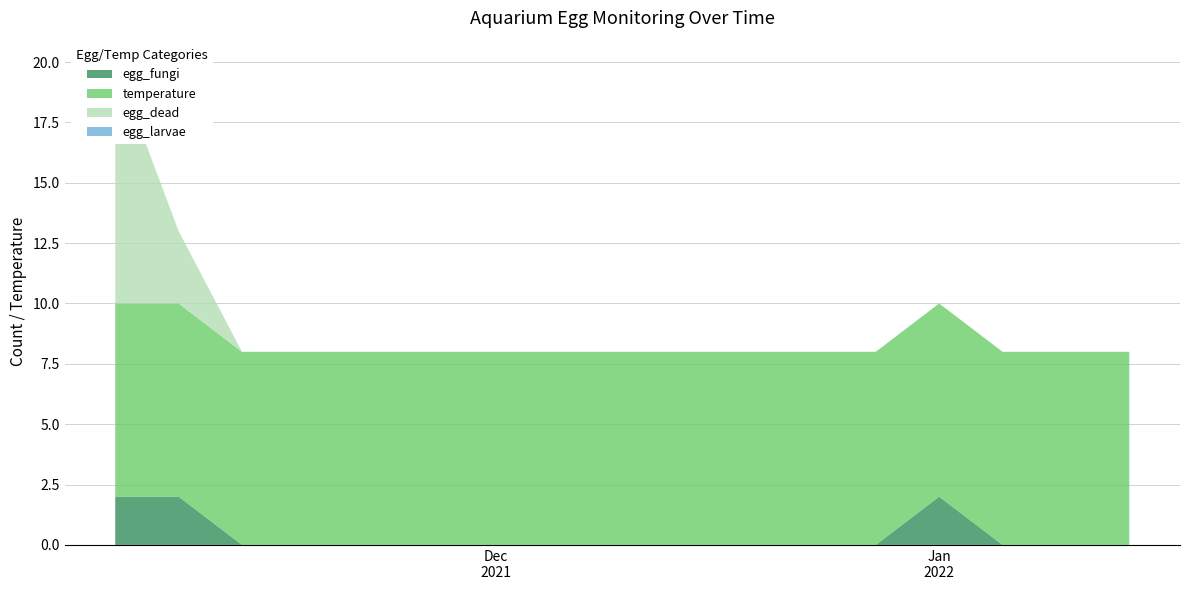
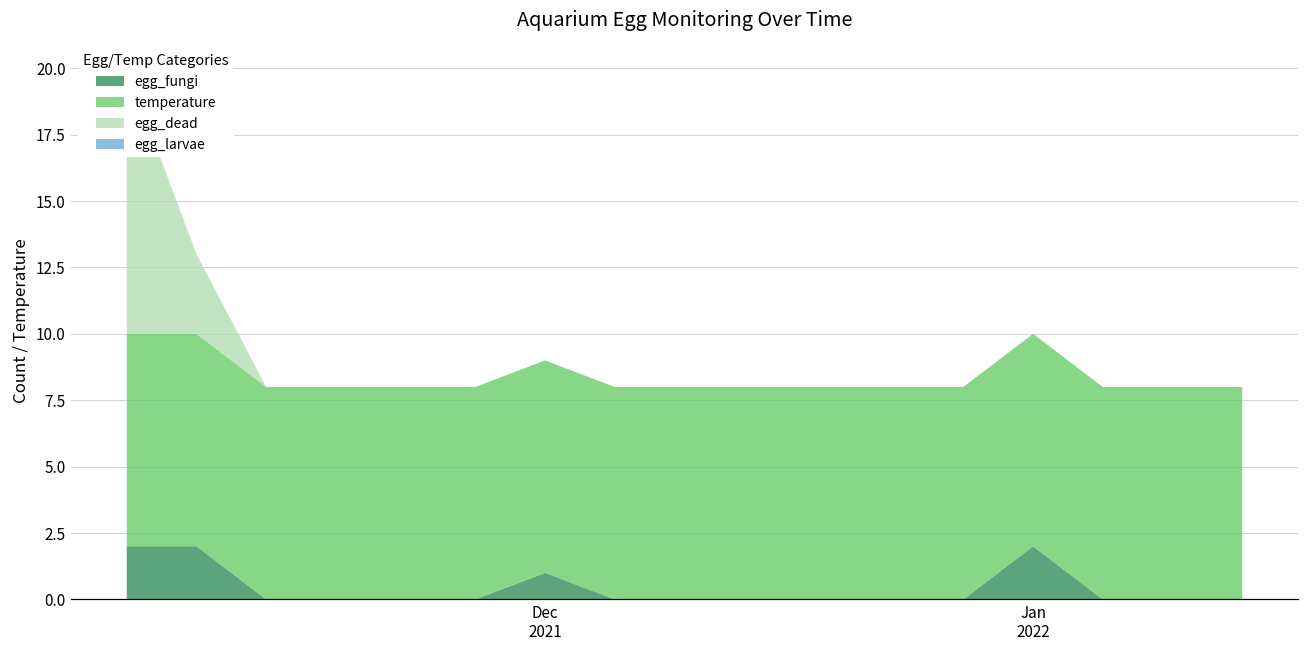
egg_fungi, Dec 2021: 0 -> 1
